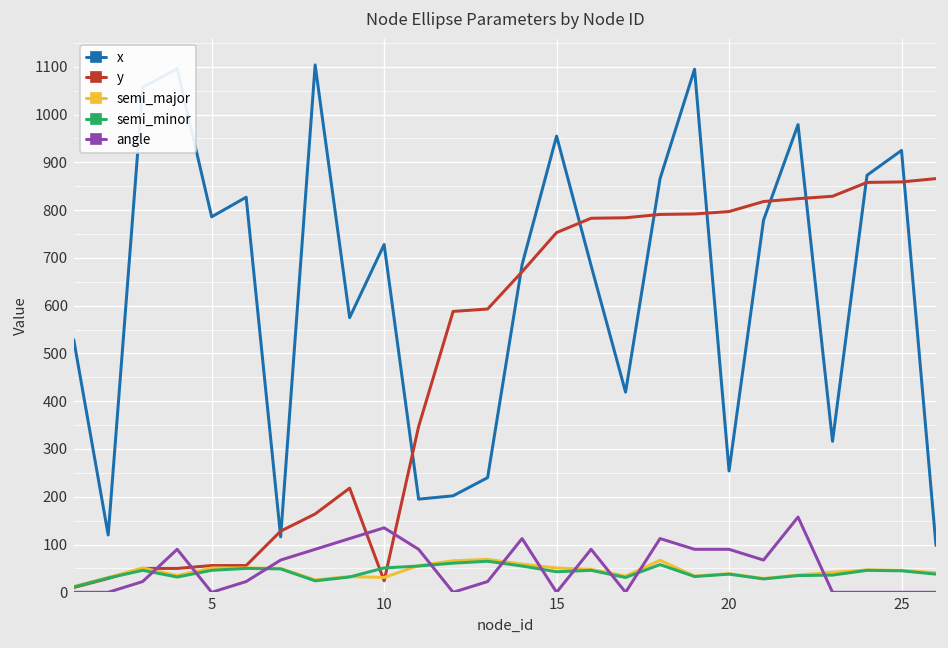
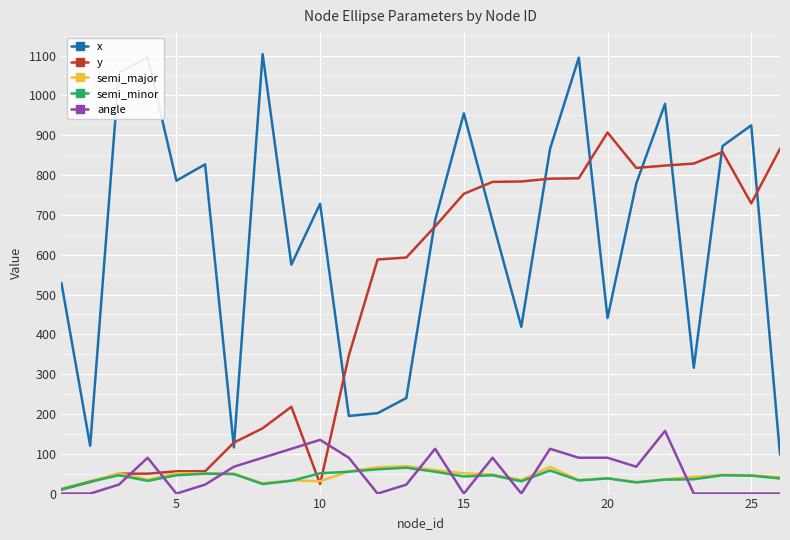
x, 20: 250 -> 440
y, 20: 800 -> 910
y, 25: 860 -> 730
